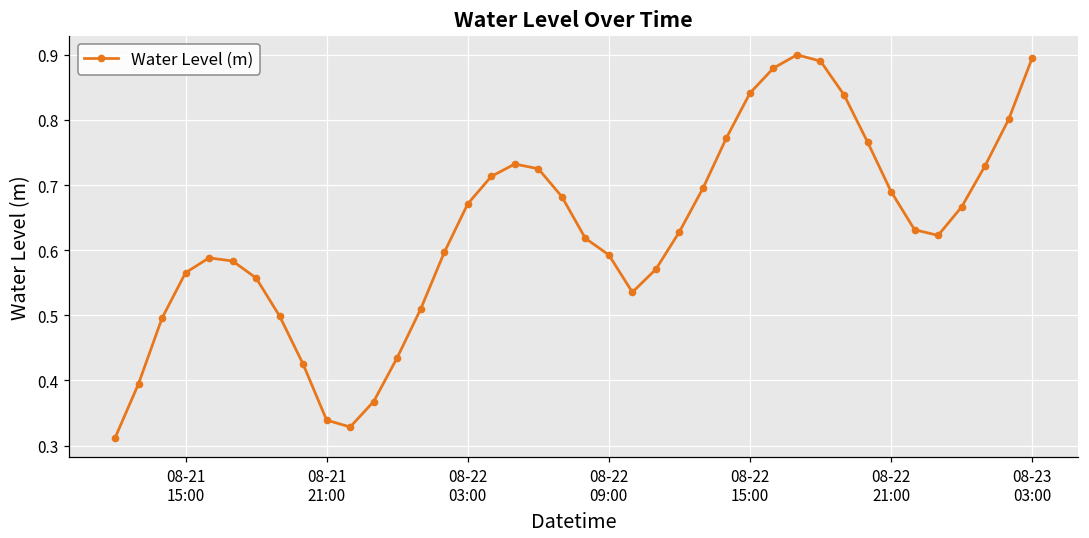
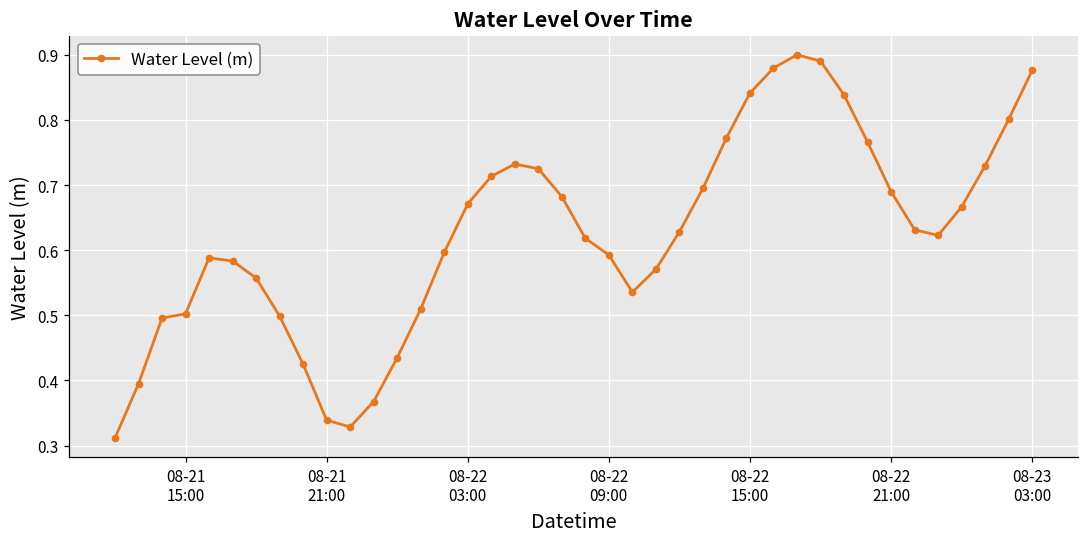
08-21 15:00: 0.57 -> 0.50
08-23 03:00: 0.89 -> 0.88
